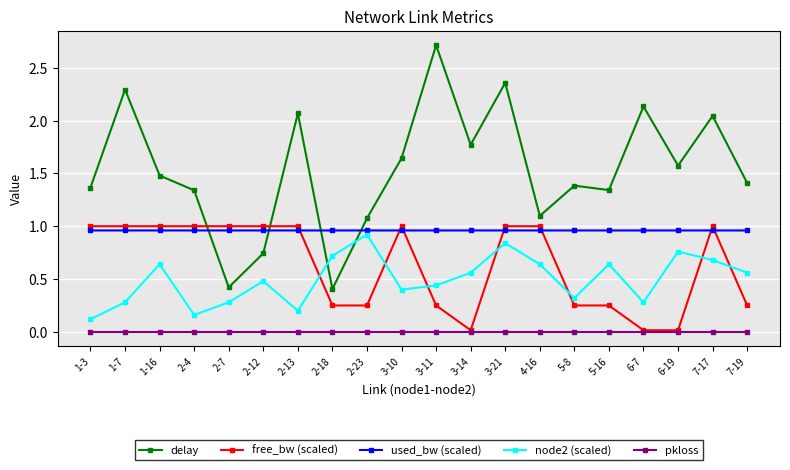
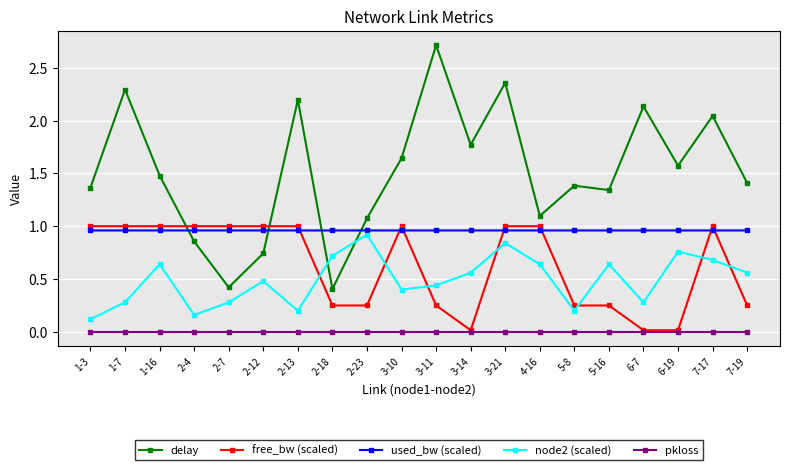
delay, 2-4: 1.34 -> 0.86
delay, 2-13: 2.07 -> 2.20
node2 (scaled), 5-8: 0.32 -> 0.20
